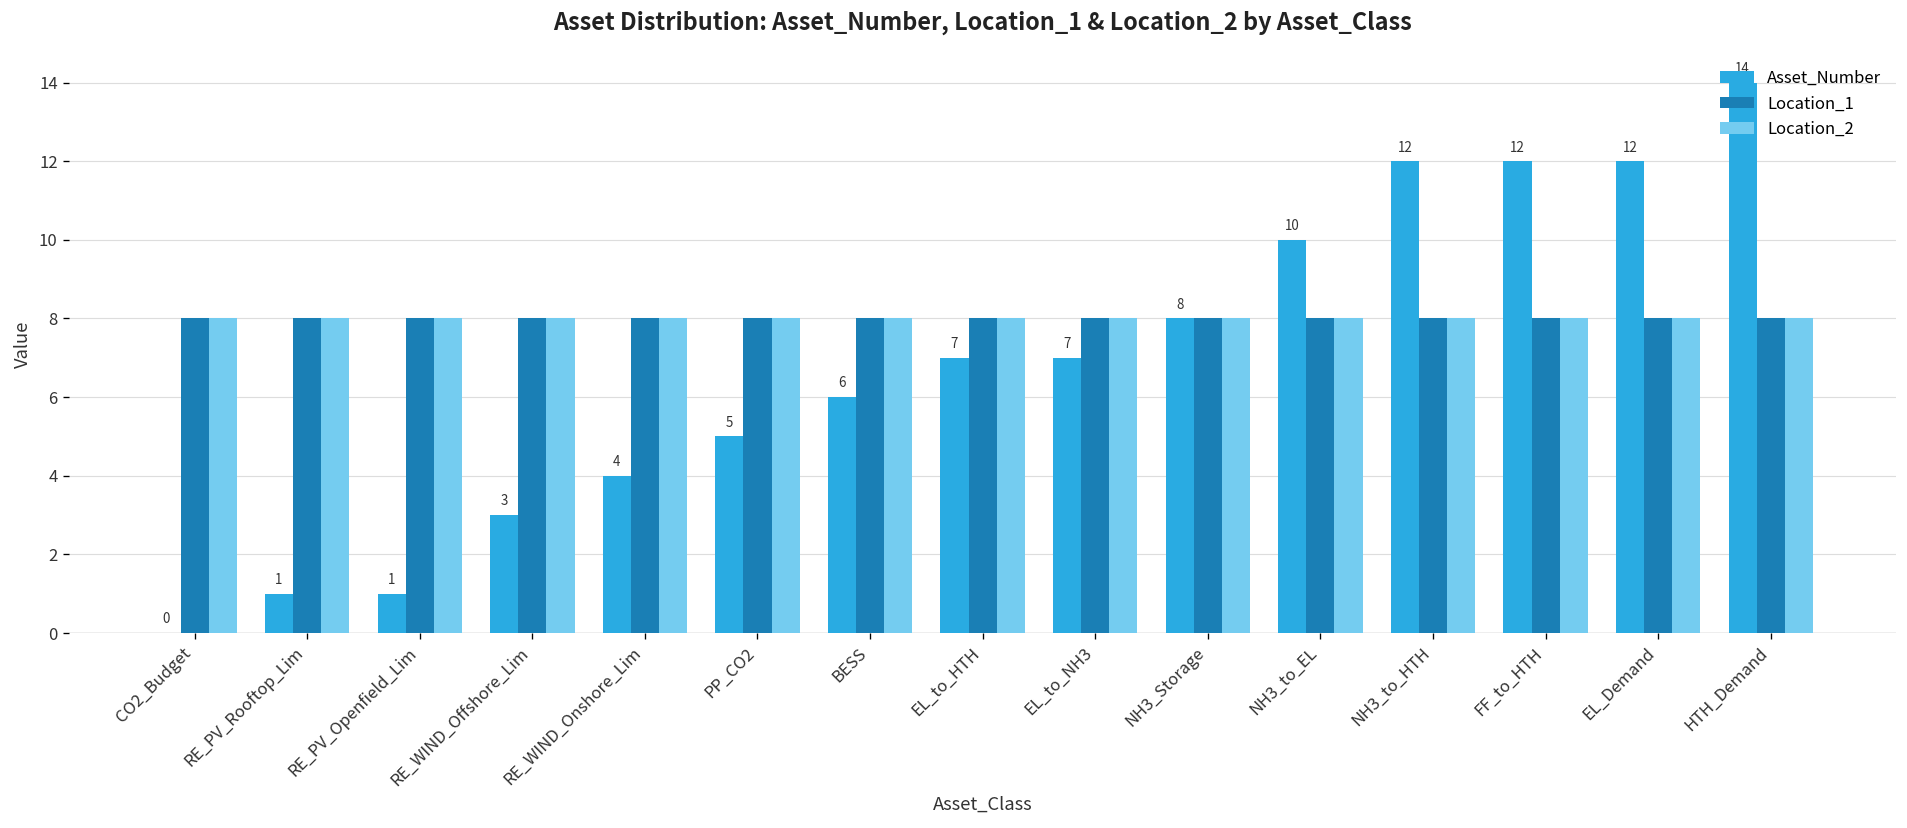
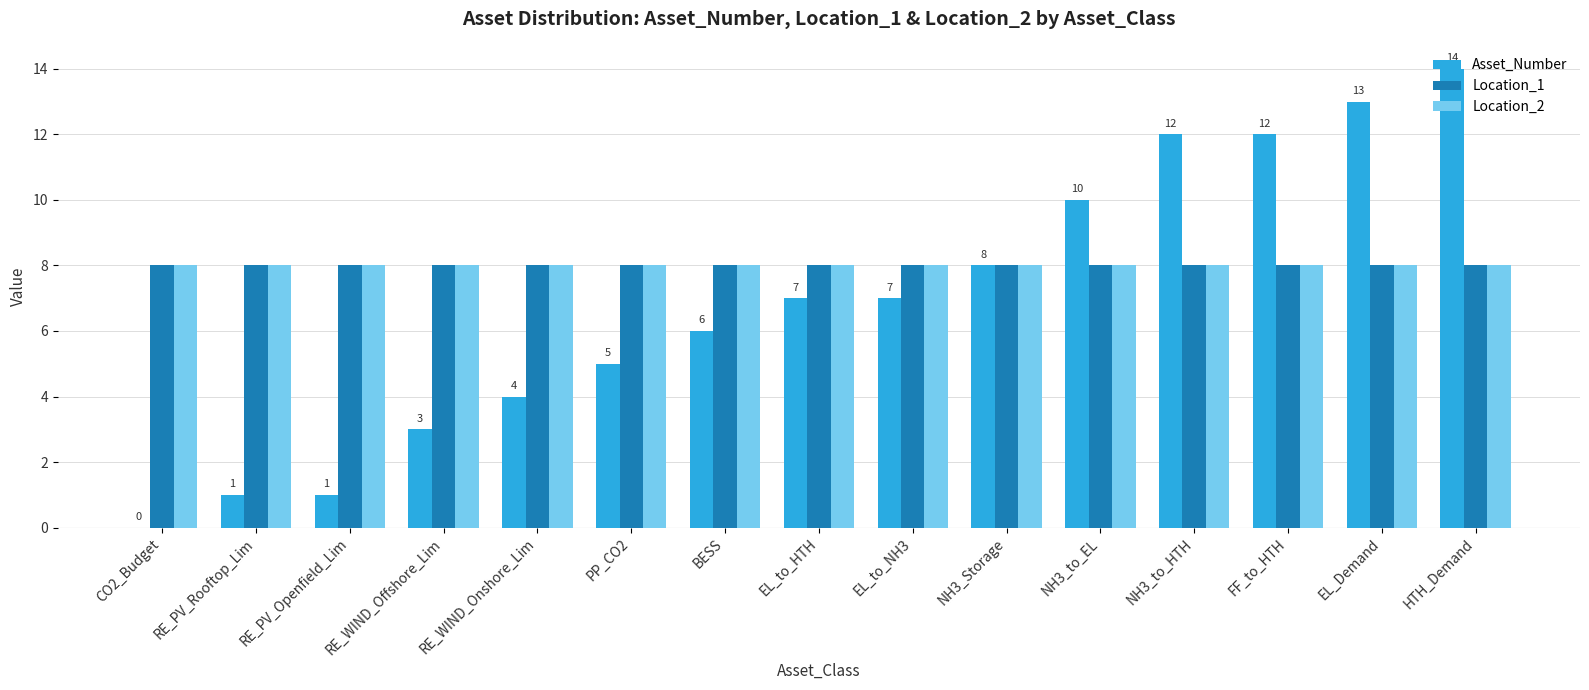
Asset_Number, EL_Demand: 12 -> 13
